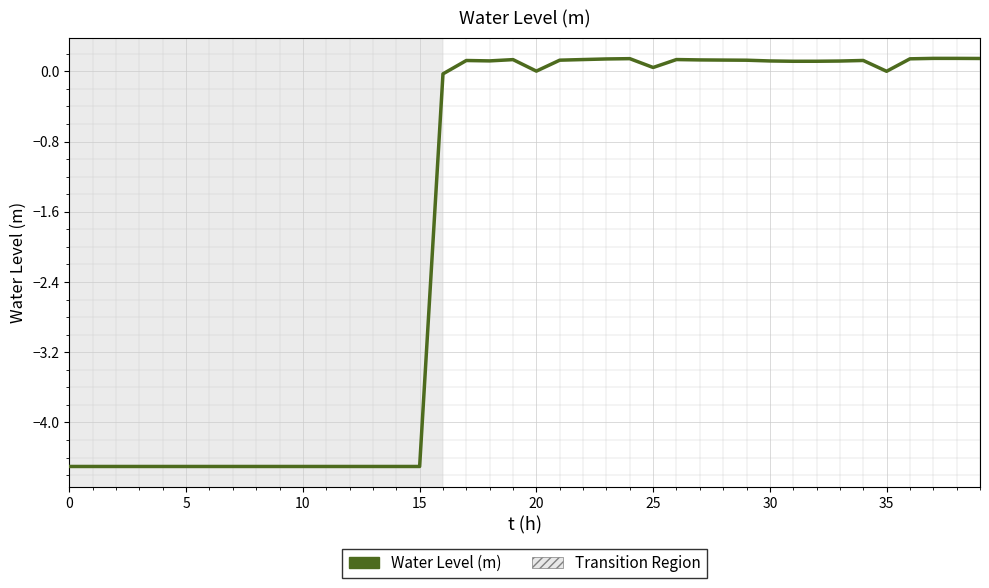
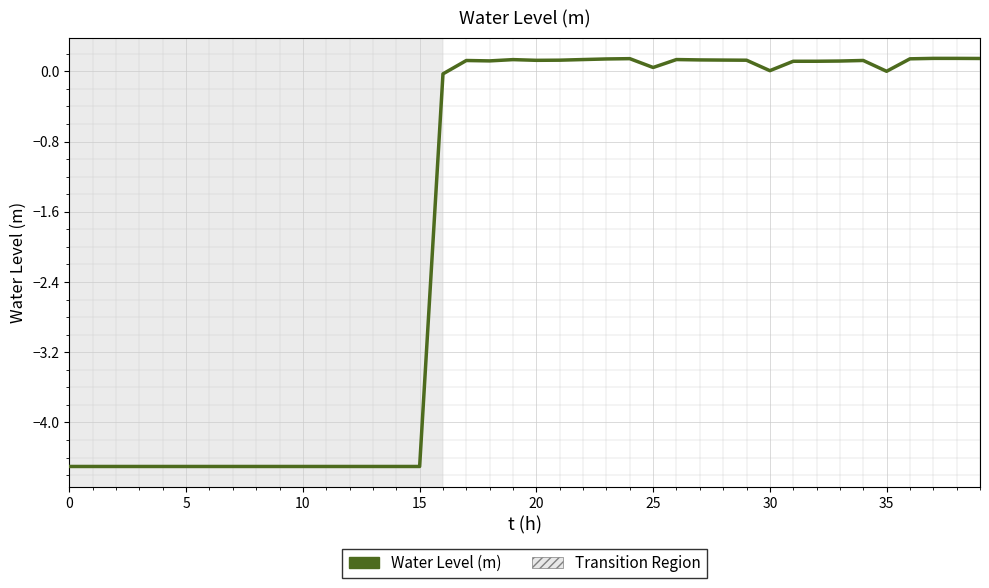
20: 0.0 -> 0.1
30: 0.1 -> 0.0
